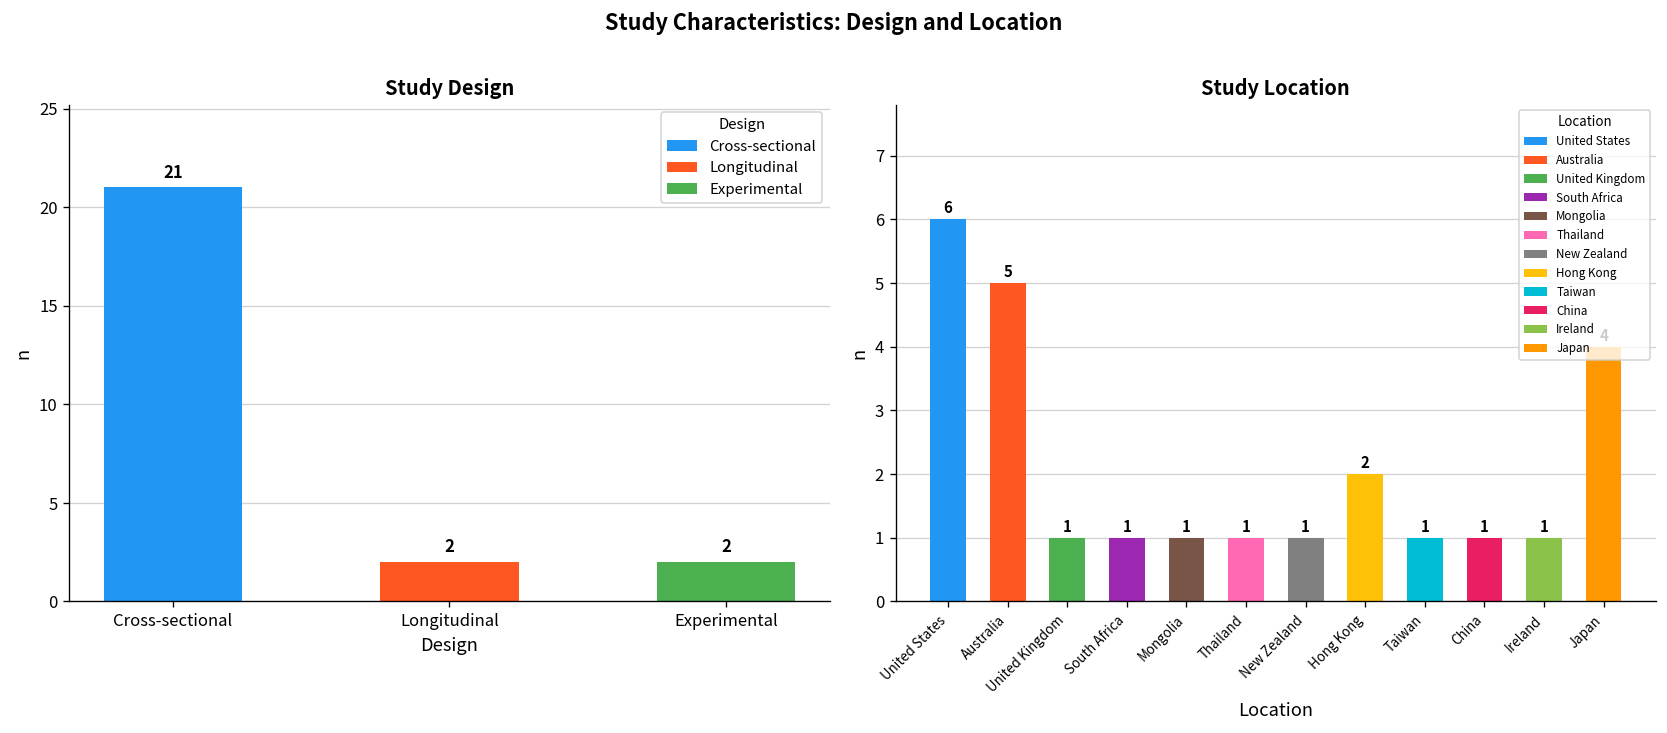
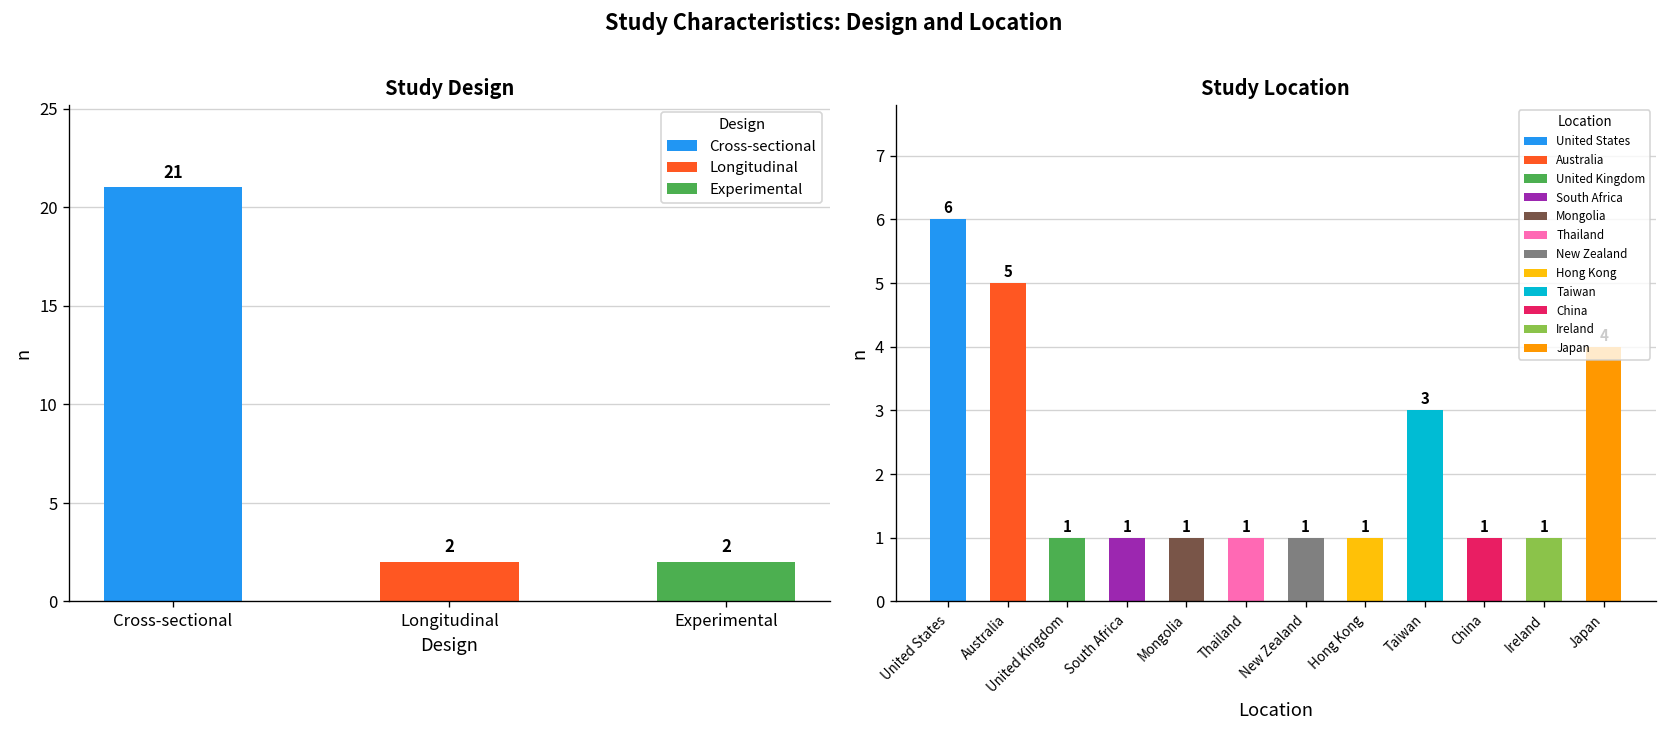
Study Location, Hong Kong: 2 -> 1
Study Location, Taiwan: 1 -> 3
